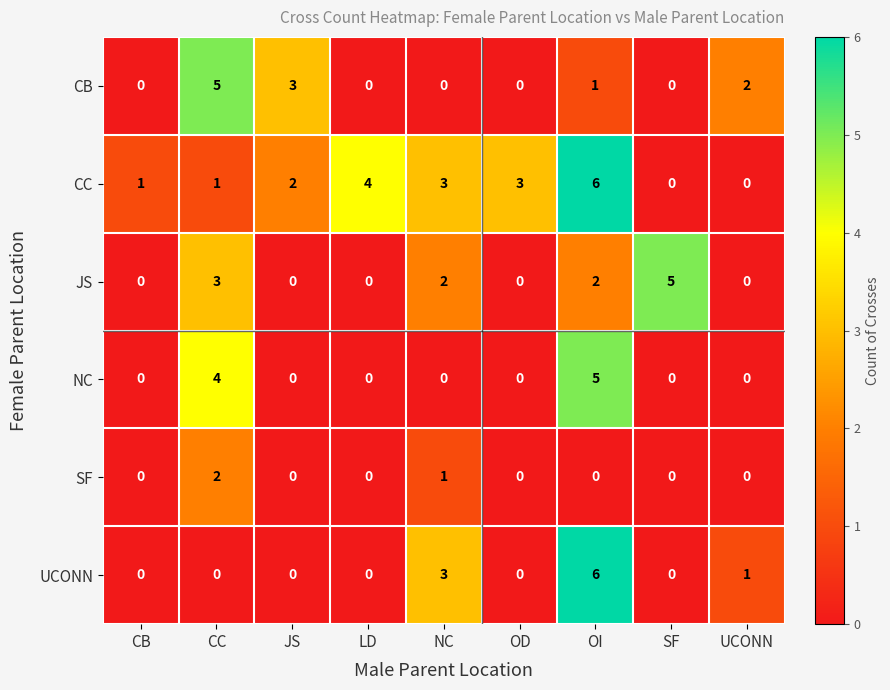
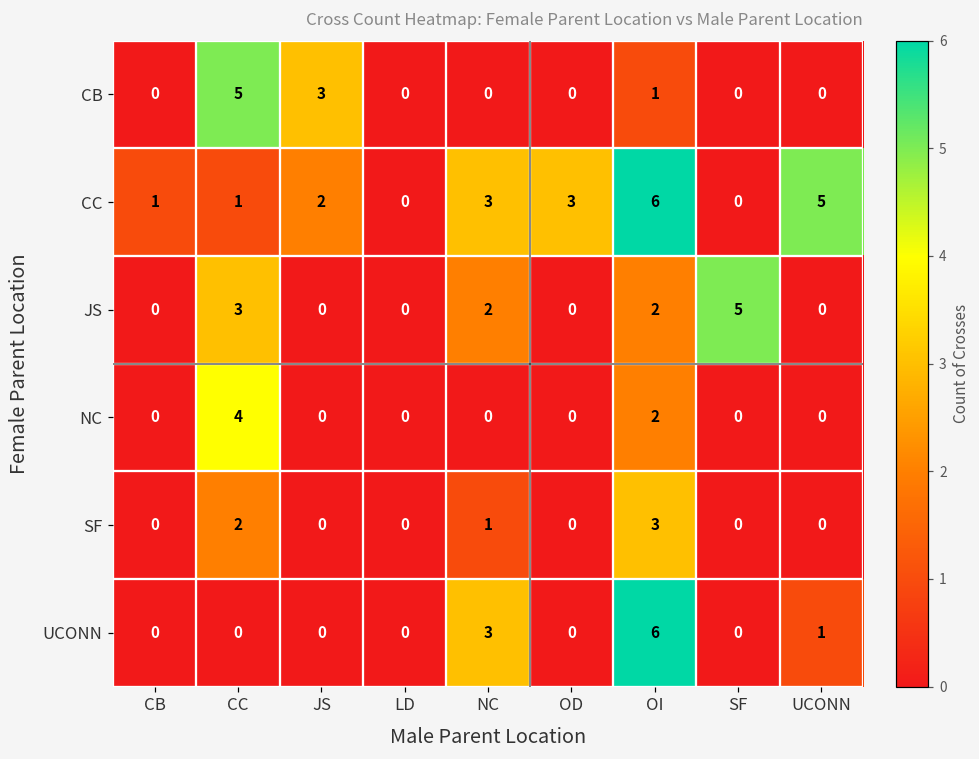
CB, UCONN: 2 -> 0
CC, LD: 4 -> 0
CC, UCONN: 0 -> 5
NC, OI: 5 -> 2
SF, OI: 0 -> 3
